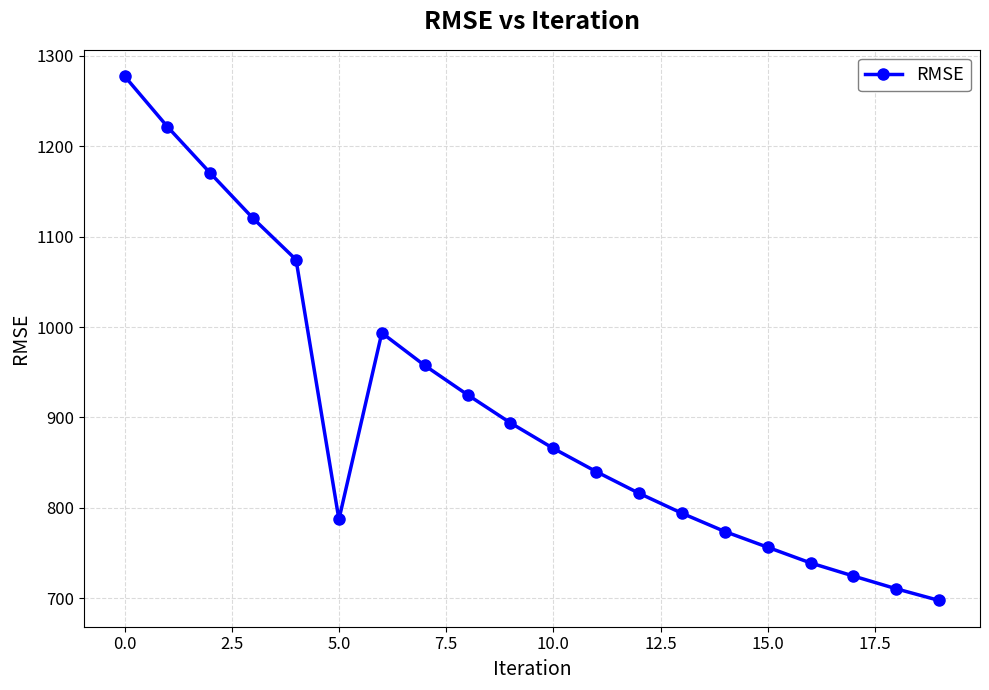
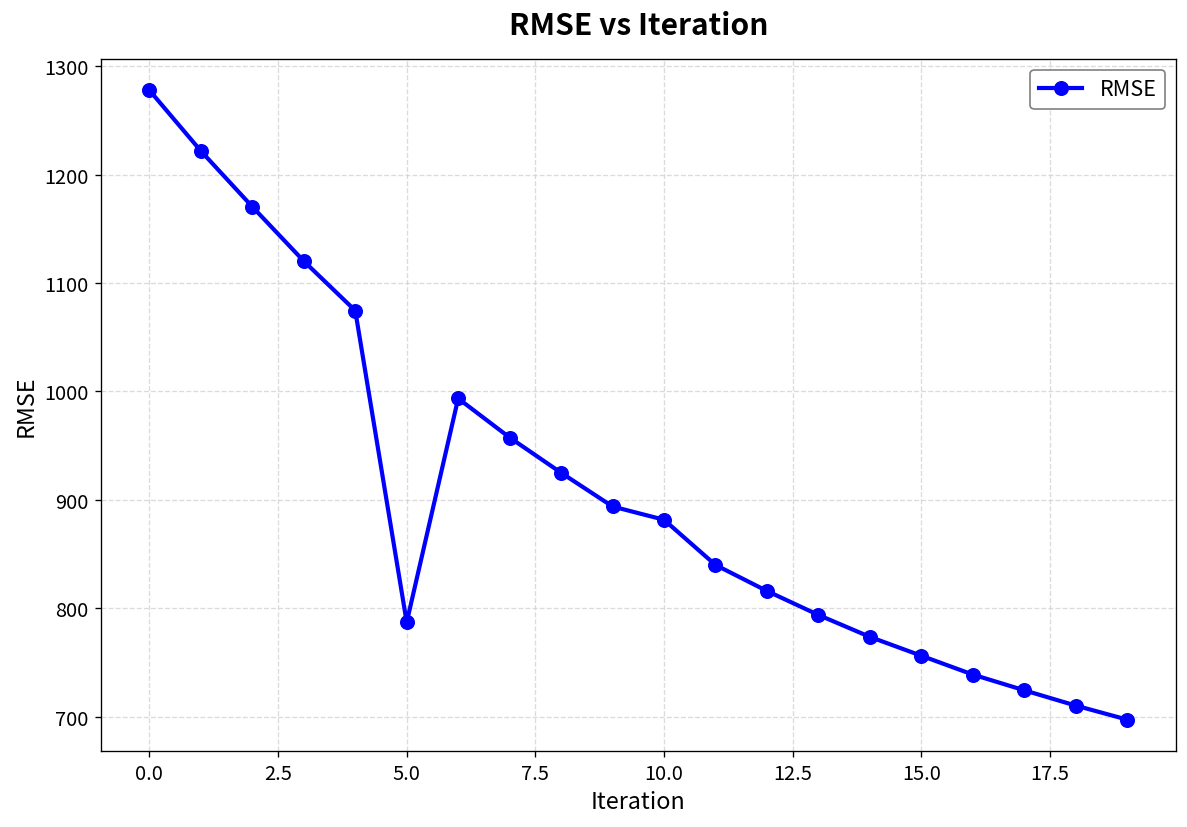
10.0: 870 -> 880
